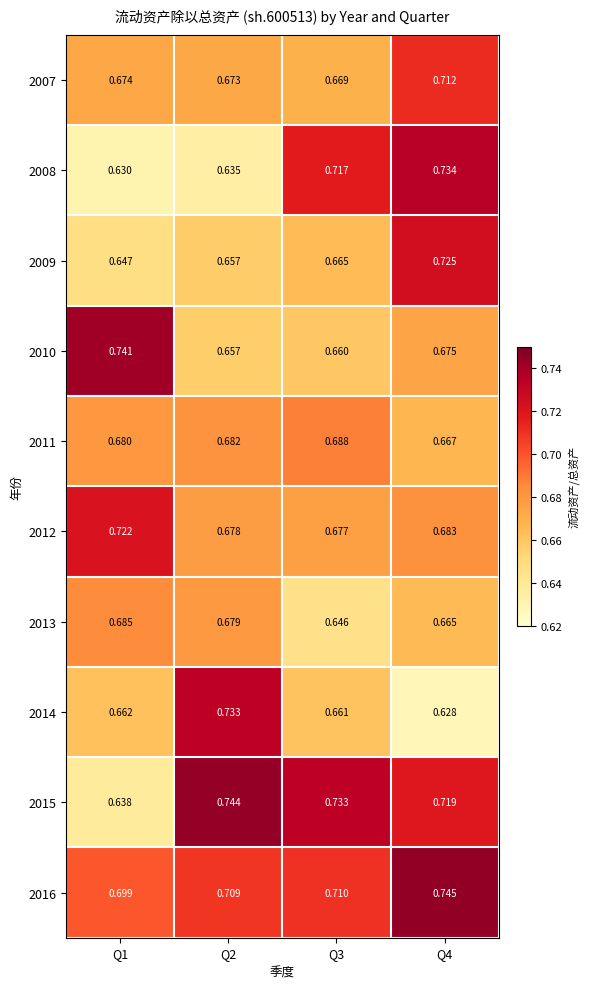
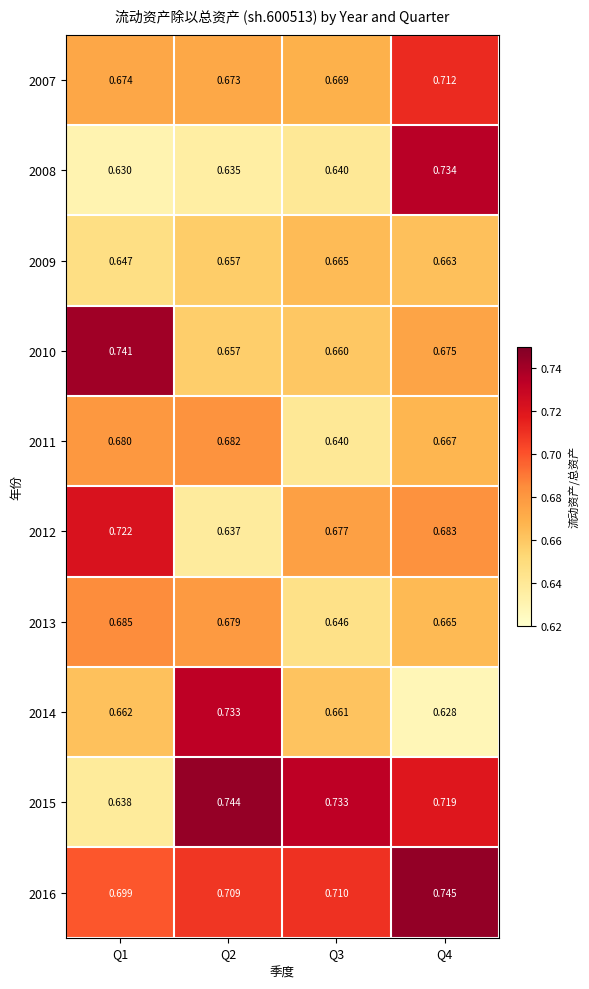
2008, Q3: 0.717 -> 0.640
2009, Q4: 0.725 -> 0.663
2011, Q3: 0.688 -> 0.640
2012, Q2: 0.678 -> 0.637
